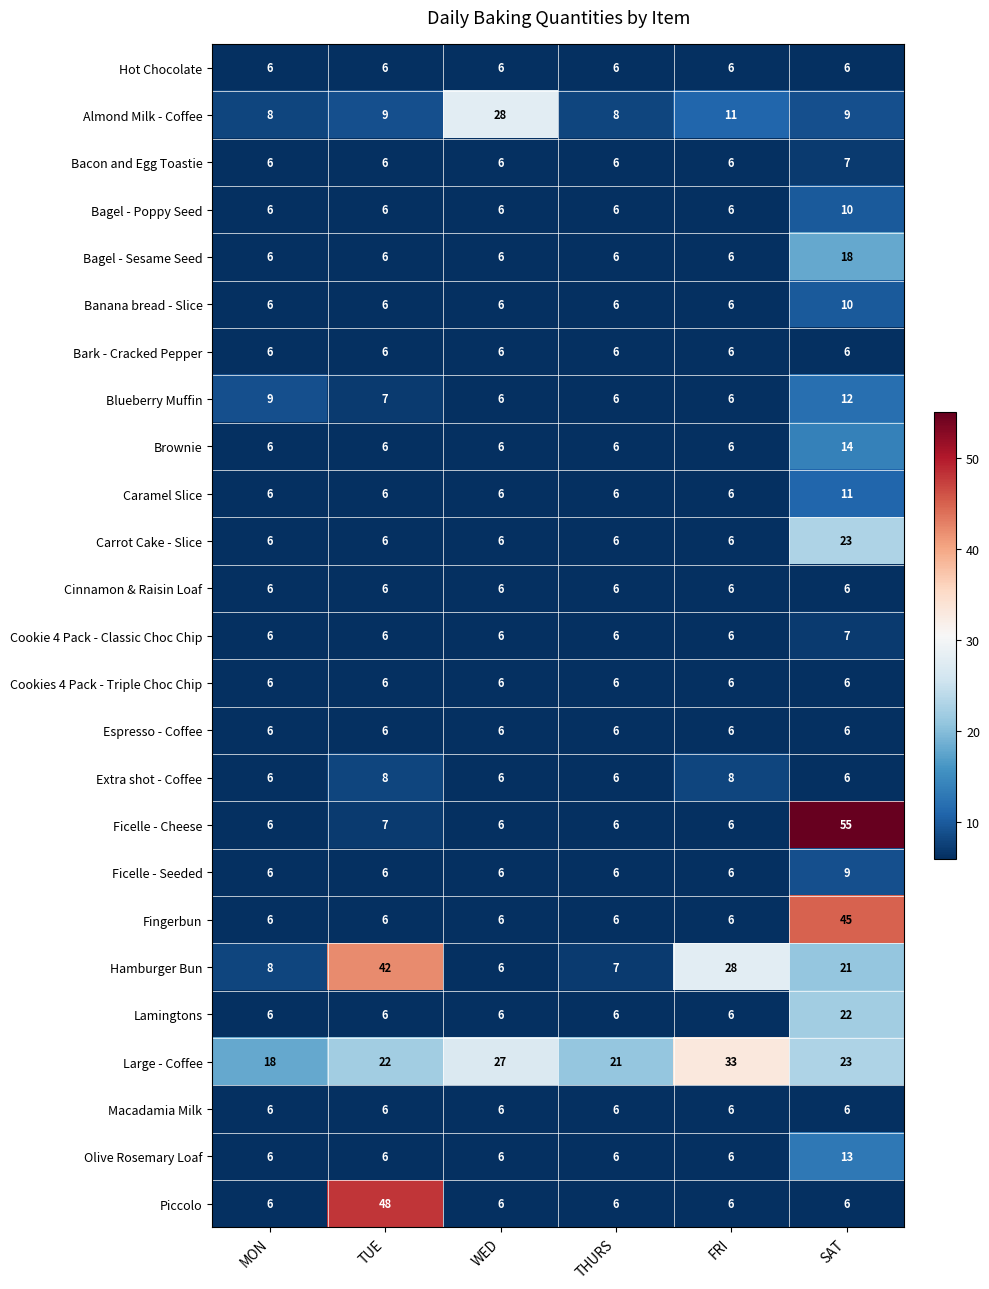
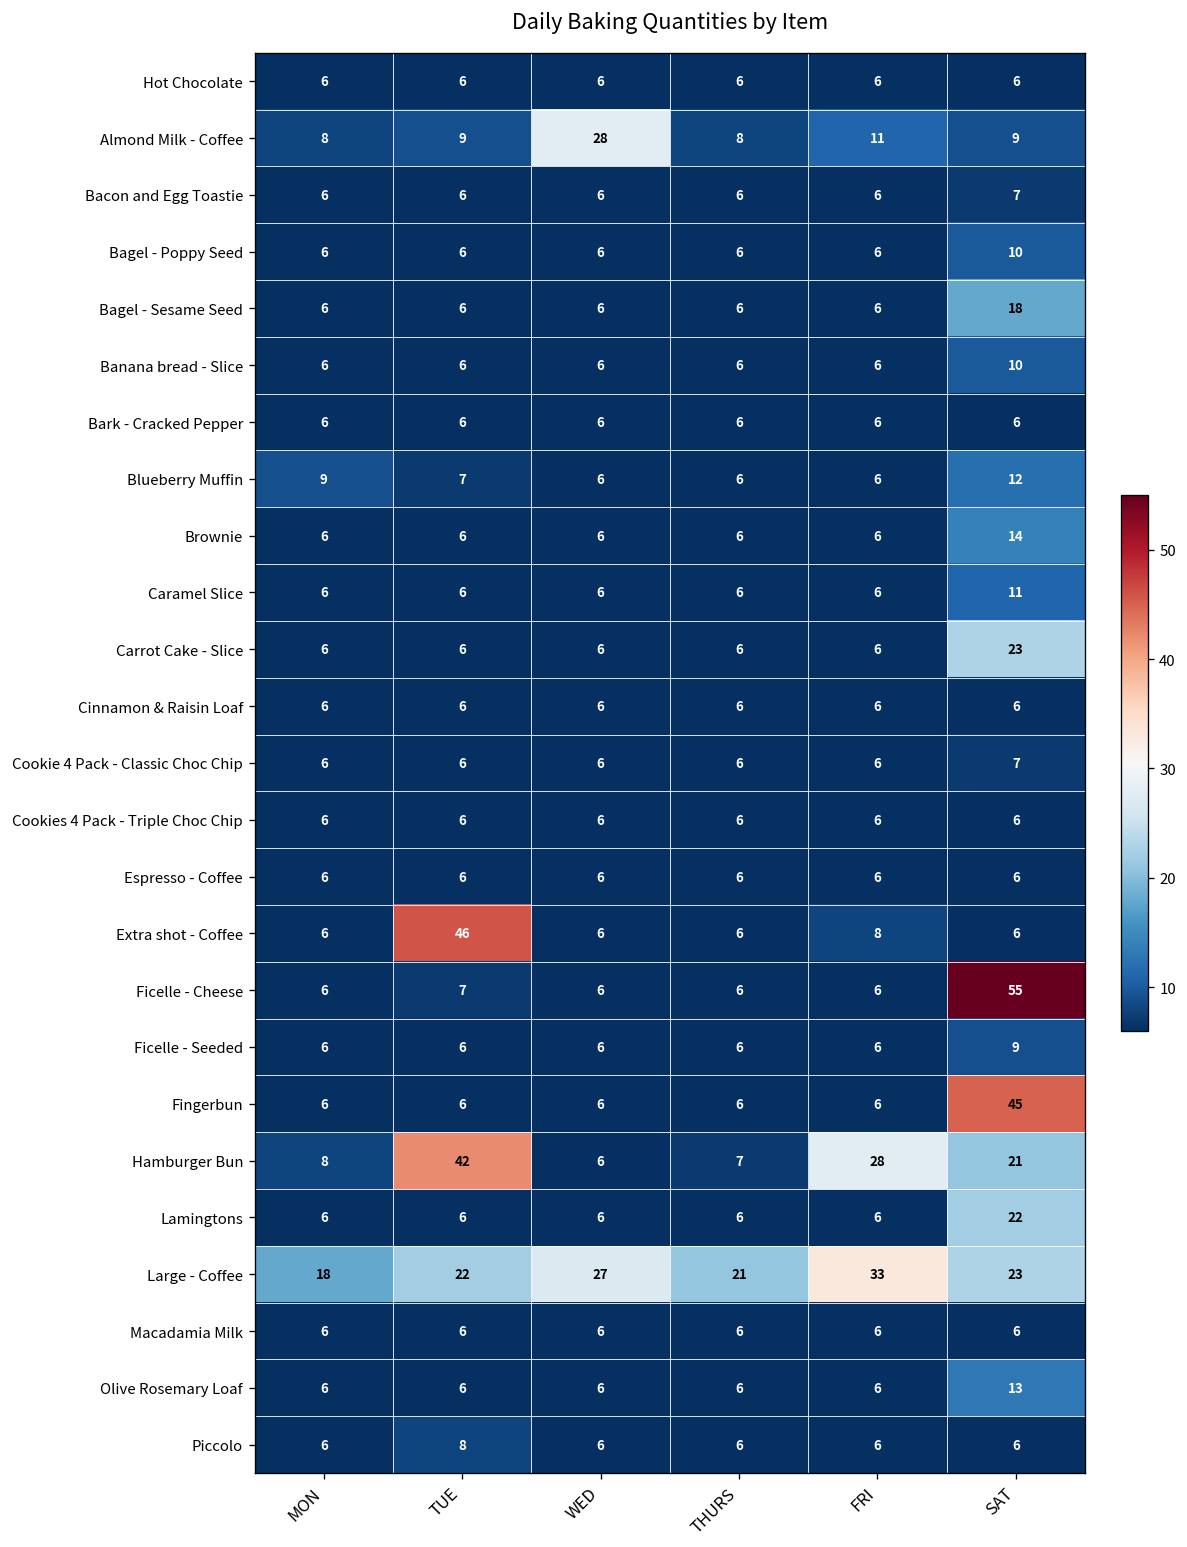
Extra shot - Coffee, TUE: 8 -> 46
Piccolo, TUE: 48 -> 8
